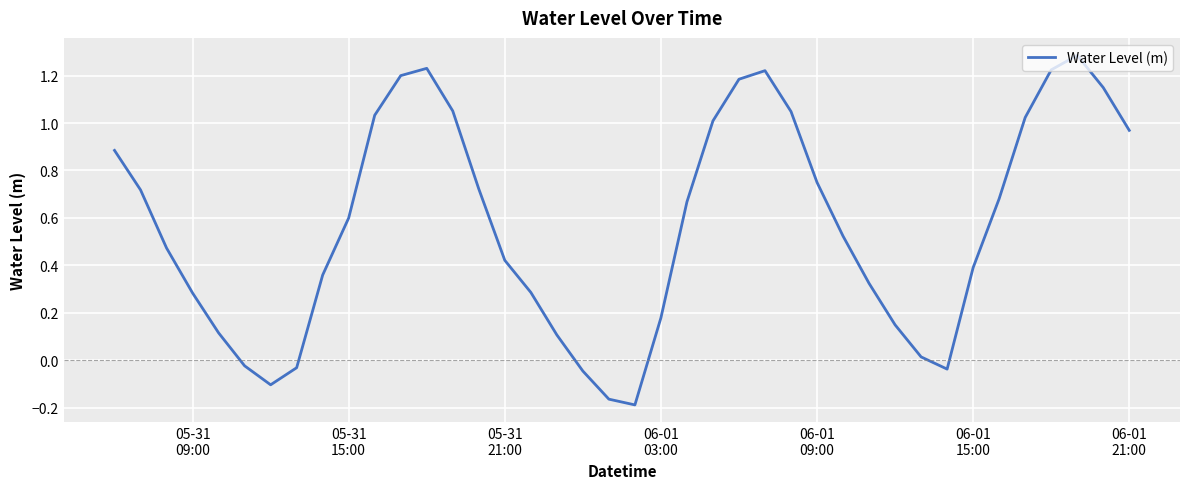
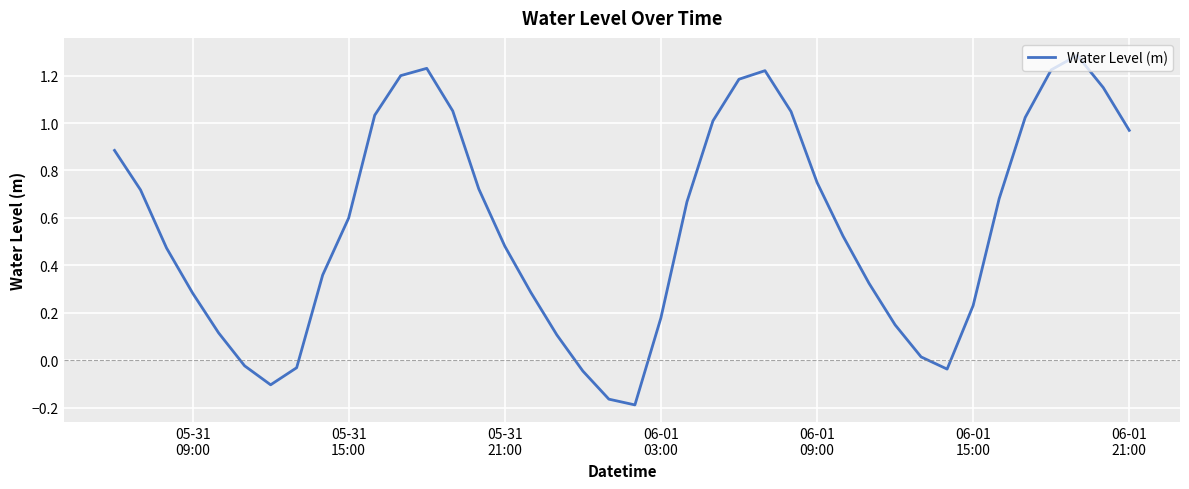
05-31 21:00: 0.42 -> 0.48
06-01 15:00: 0.39 -> 0.23
